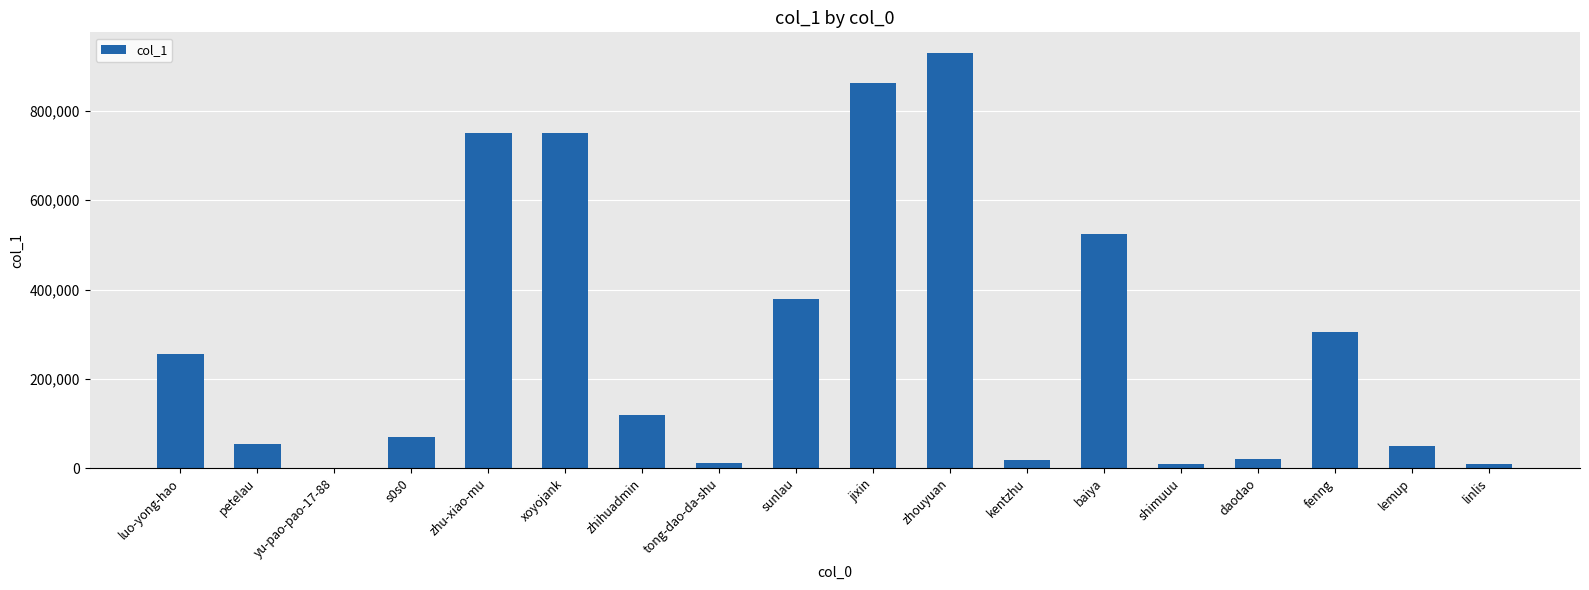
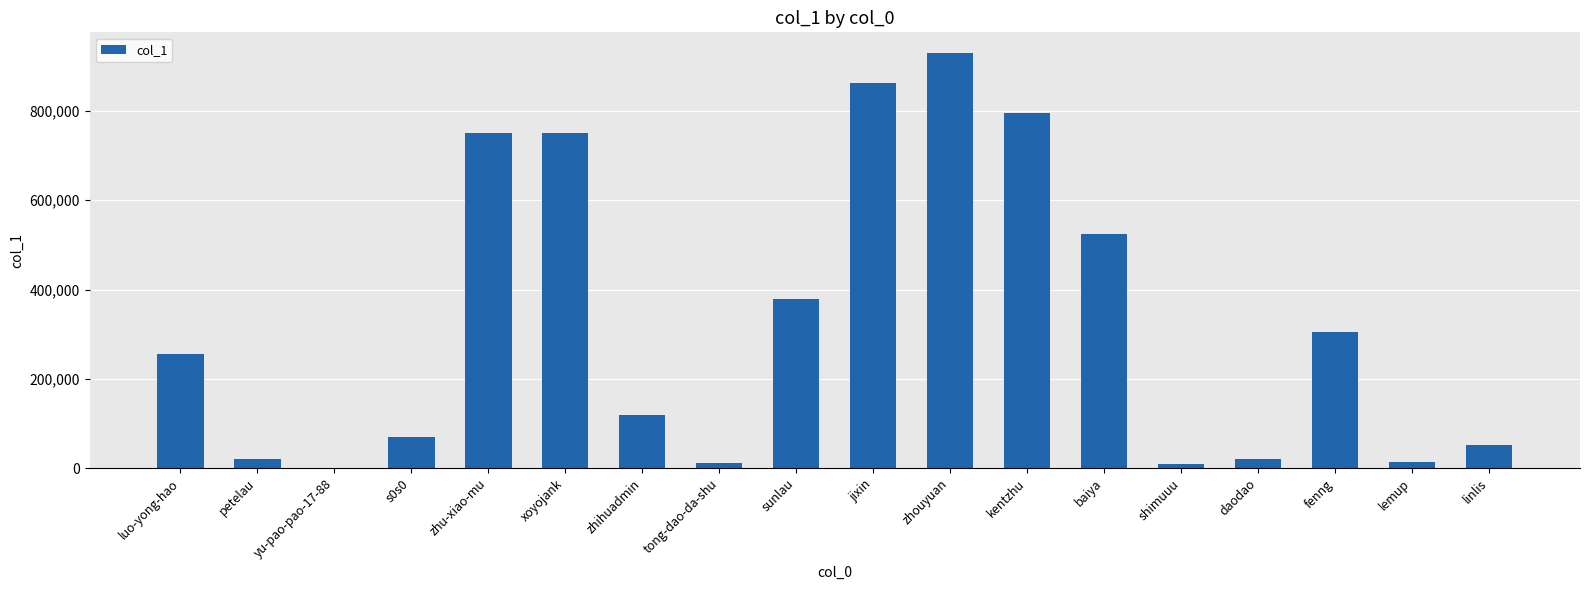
petelau: 50,000 -> 20,000
kentzhu: 20,000 -> 790,000
lemup: 50,000 -> 10,000
linlis: 10,000 -> 50,000
